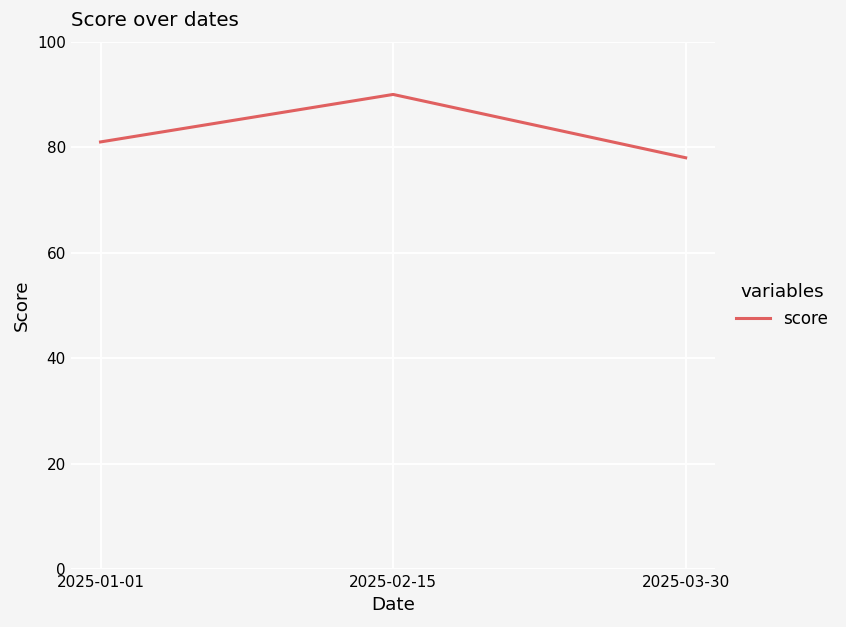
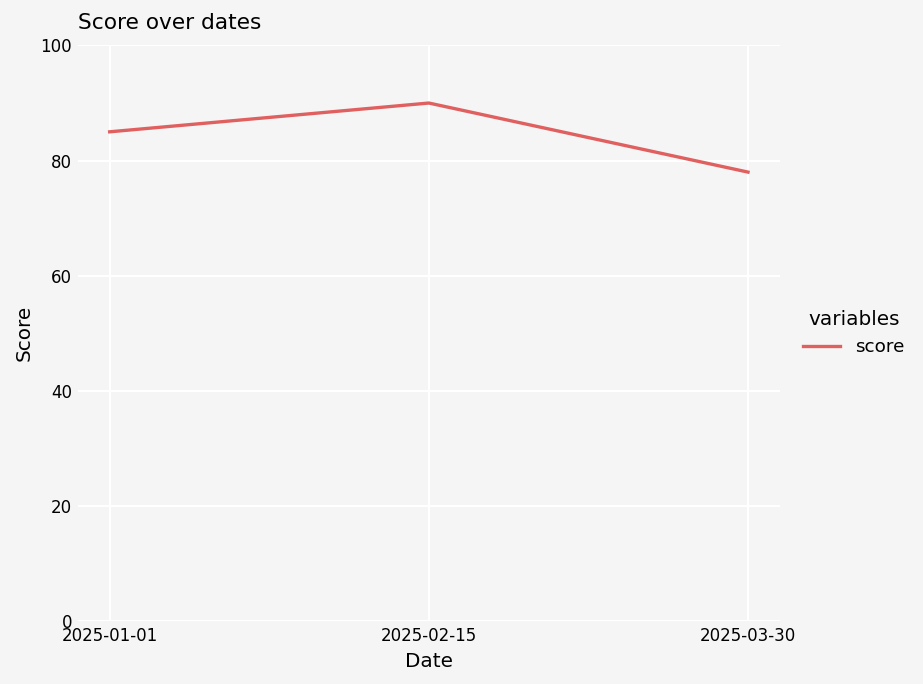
2025-01-01: 81 -> 85
